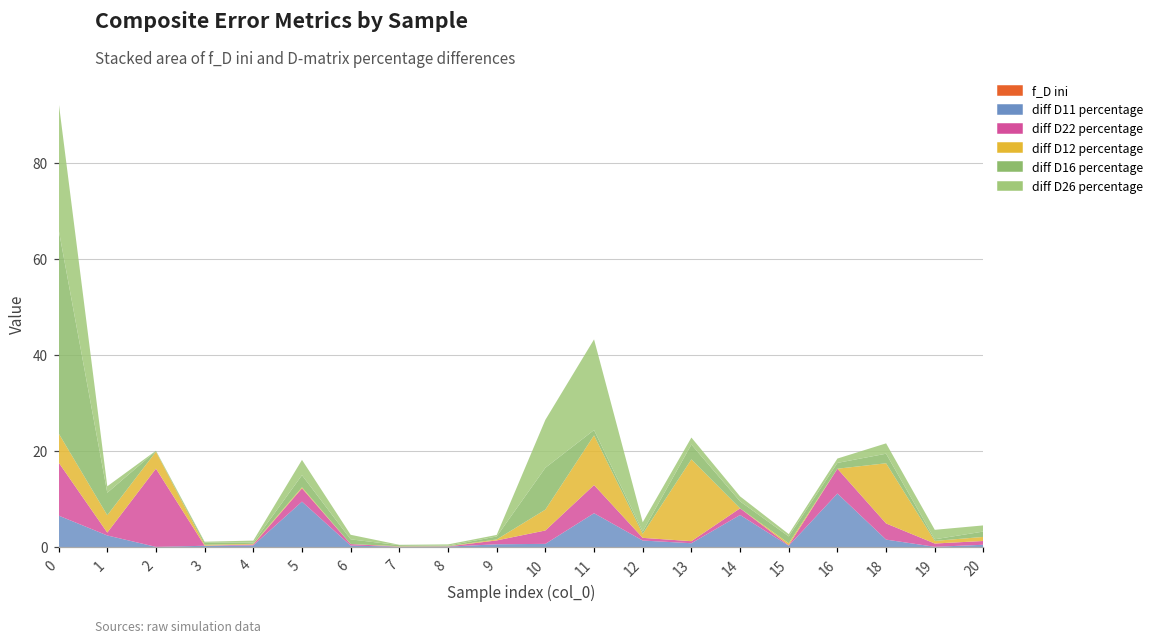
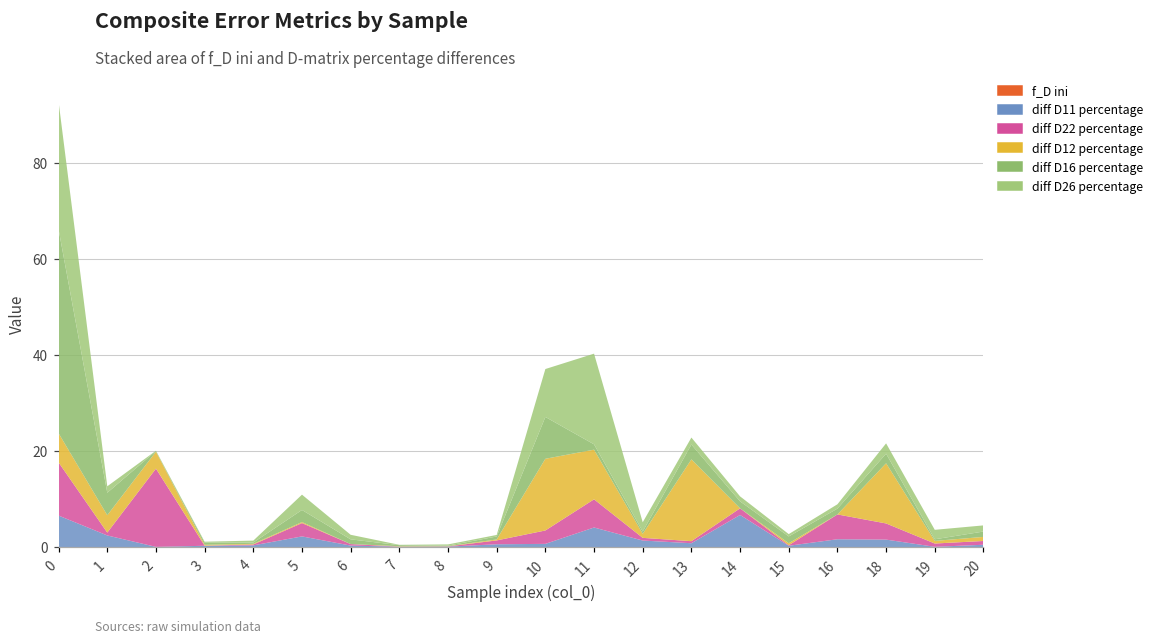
diff D11 percentage, 5: 9 -> 2
diff D12 percentage, 10: 4 -> 15
diff D11 percentage, 11: 7 -> 4
diff D11 percentage, 16: 11 -> 2
